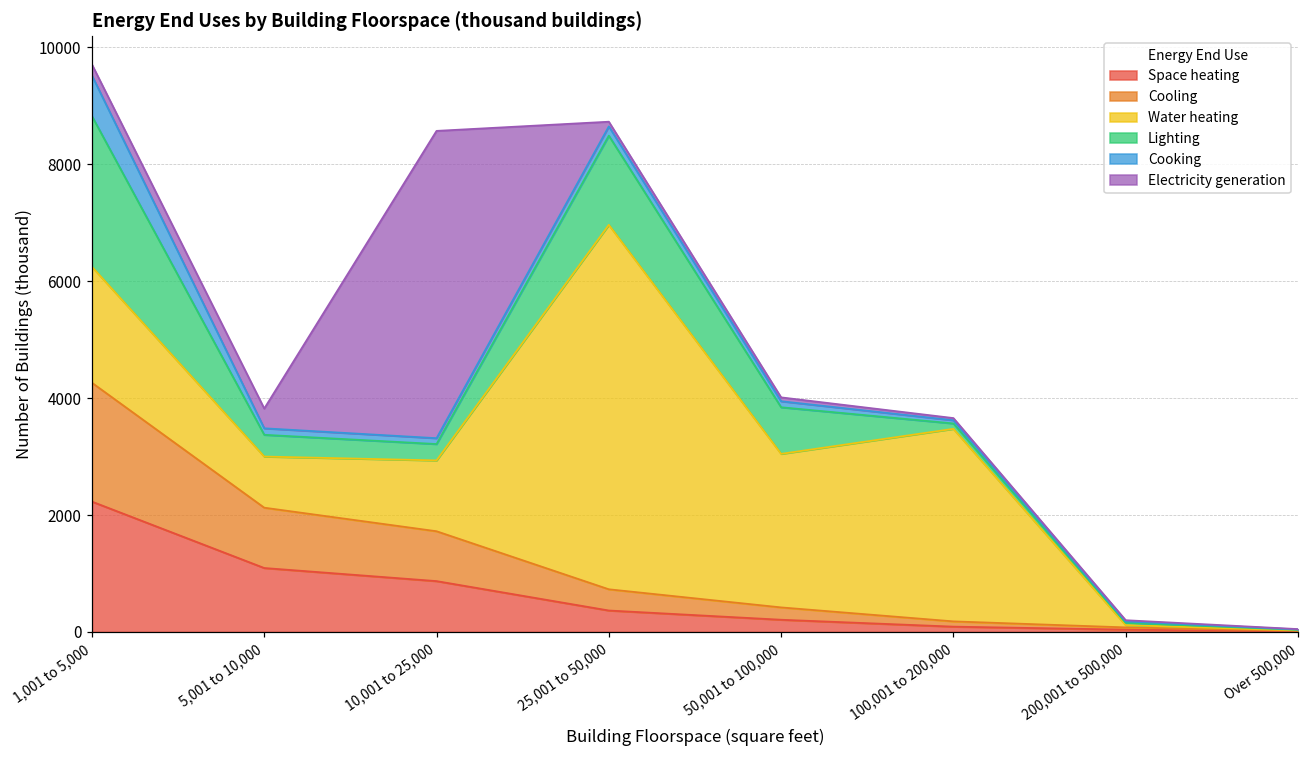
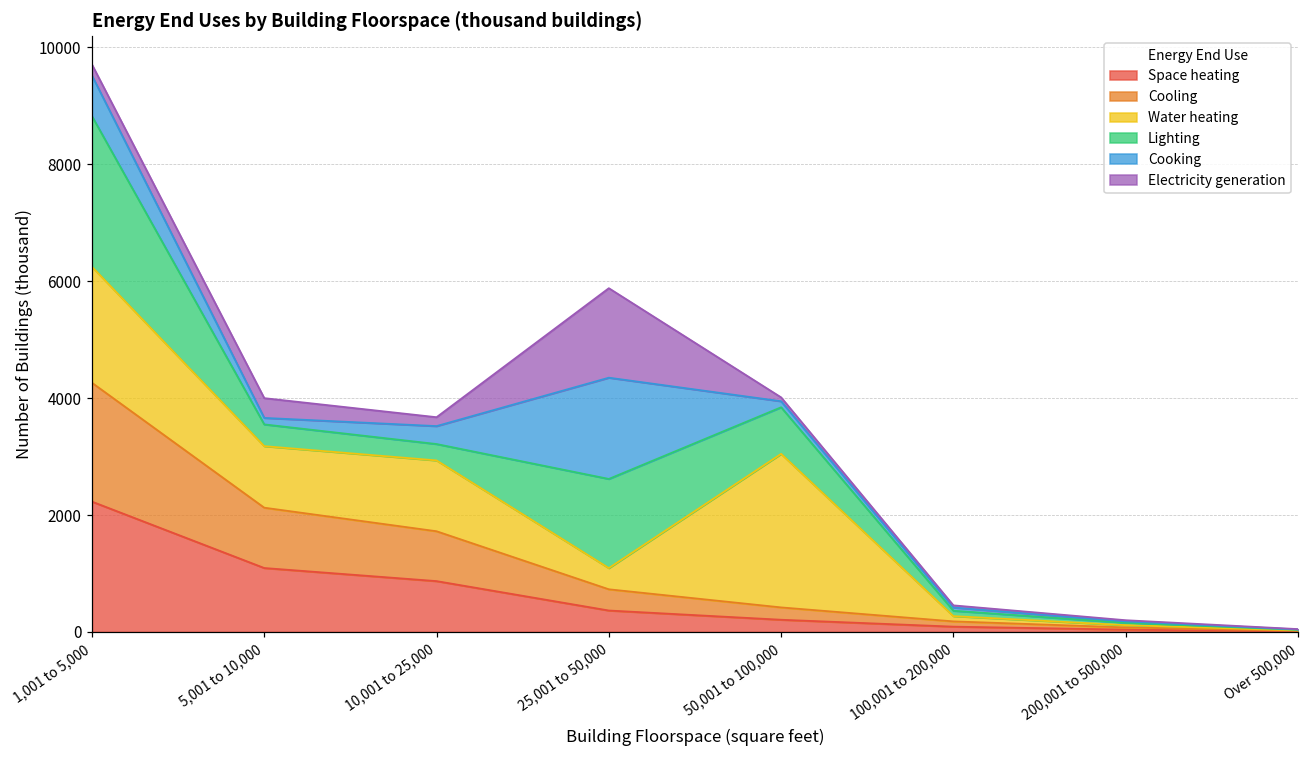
Water heating, 5,001 to 10,000: 900 -> 1100
Cooking, 10,001 to 25,000: 100 -> 300
Electricity generation, 10,001 to 25,000: 5300 -> 200
Water heating, 25,001 to 50,000: 6200 -> 400
Cooking, 25,001 to 50,000: 200 -> 1700
Electricity generation, 25,001 to 50,000: 100 -> 1500
Water heating, 100,001 to 200,000: 3300 -> 100
